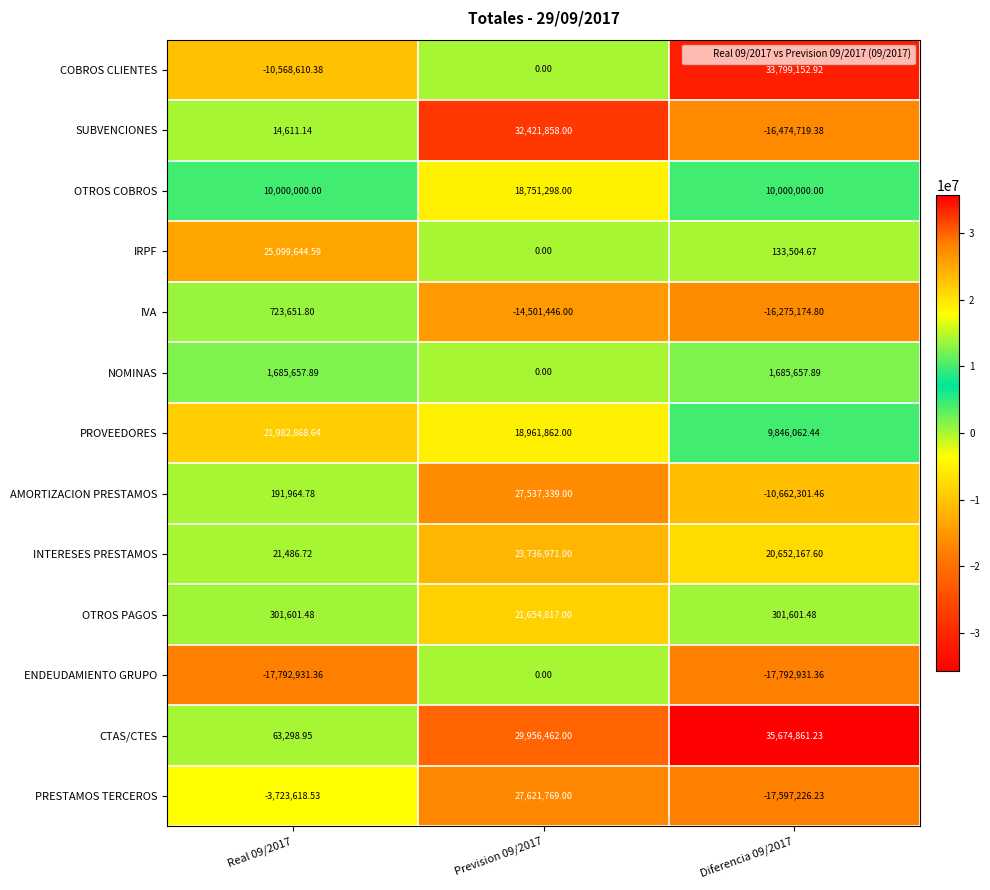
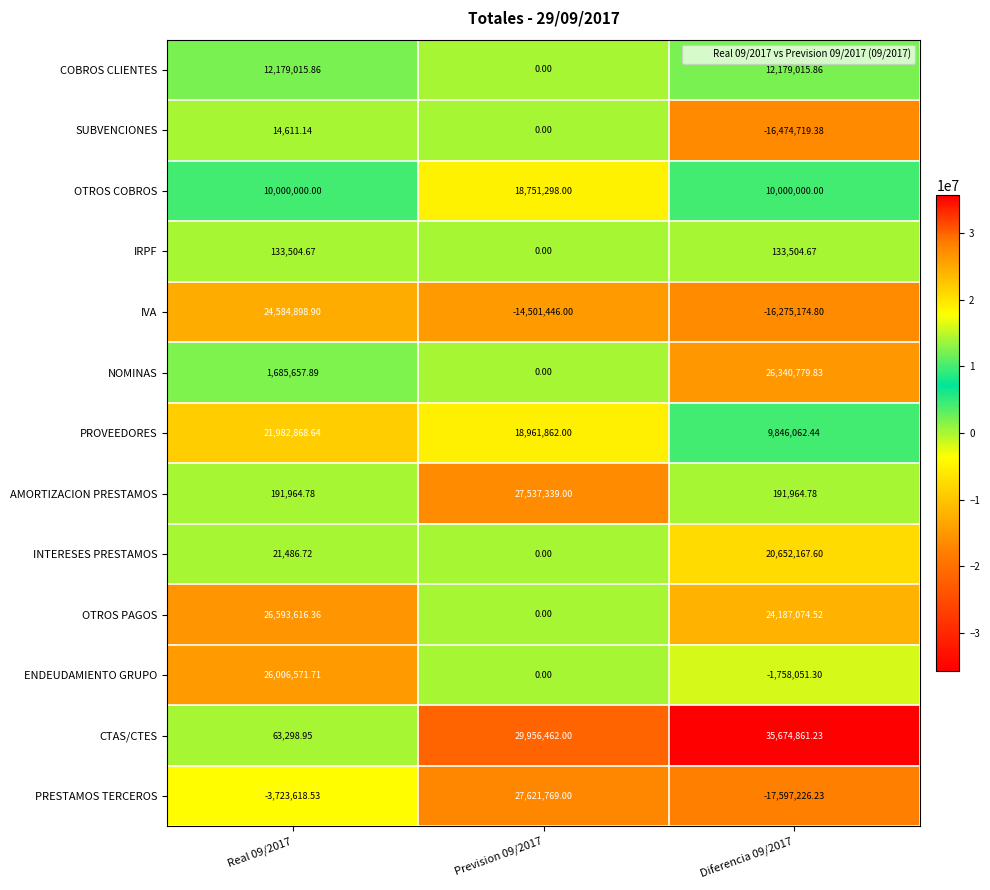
COBROS CLIENTES, Real 09/2017: -10,568,610.38 -> 12,179,015.86
COBROS CLIENTES, Diferencia 09/2017: 33,799,152.92 -> 12,179,015.86
SUBVENCIONES, Prevision 09/2017: 32,421,858.00 -> 0.00
IRPF, Real 09/2017: 25,099,644.59 -> 133,504.67
IVA, Real 09/2017: 723,651.80 -> 24,584,898.90
NOMINAS, Diferencia 09/2017: 1,685,657.89 -> 26,340,779.83
AMORTIZACION PRESTAMOS, Diferencia 09/2017: -10,662,301.46 -> 191,964.78
INTERESES PRESTAMOS, Prevision 09/2017: 23,736,971.00 -> 0.00
OTROS PAGOS, Real 09/2017: 301,601.48 -> 26,593,616.36
OTROS PAGOS, Prevision 09/2017: 21,654,817.00 -> 0.00
OTROS PAGOS, Diferencia 09/2017: 301,601.48 -> 24,187,074.52
ENDEUDAMIENTO GRUPO, Real 09/2017: -17,792,931.36 -> 26,006,571.71
ENDEUDAMIENTO GRUPO, Diferencia 09/2017: -17,792,931.36 -> -1,758,051.30
